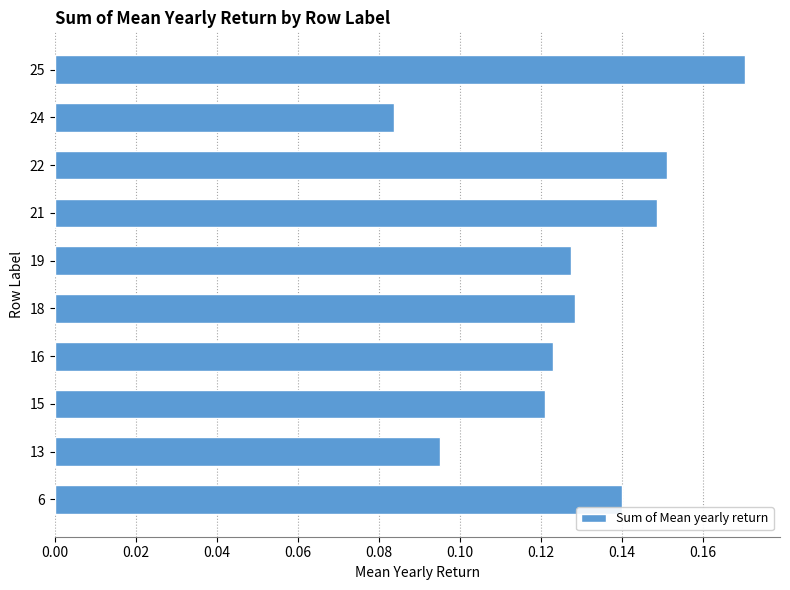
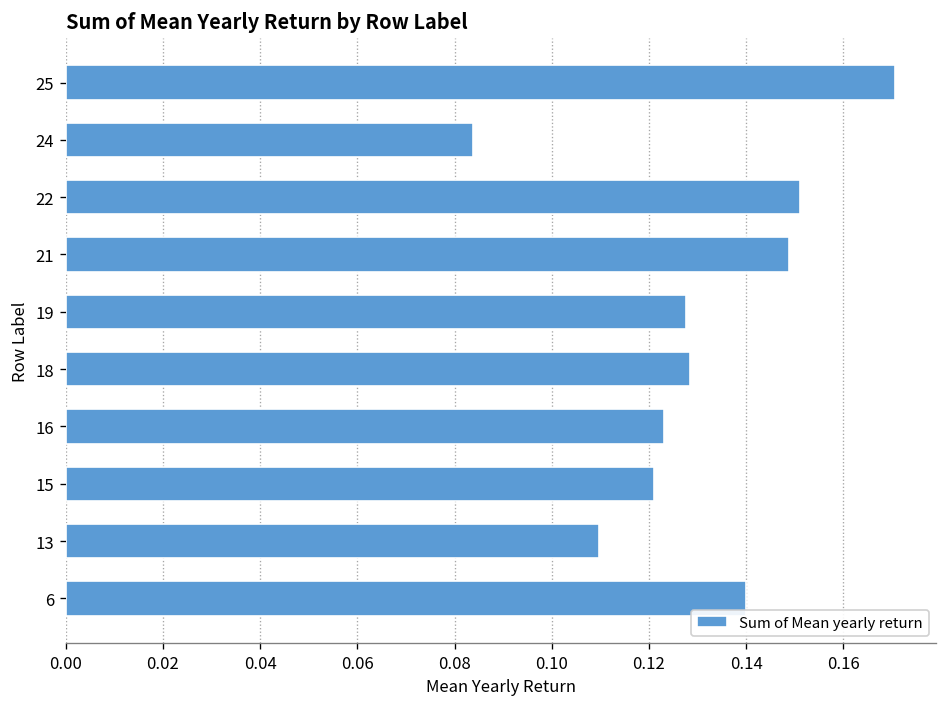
13: 0.095 -> 0.110
